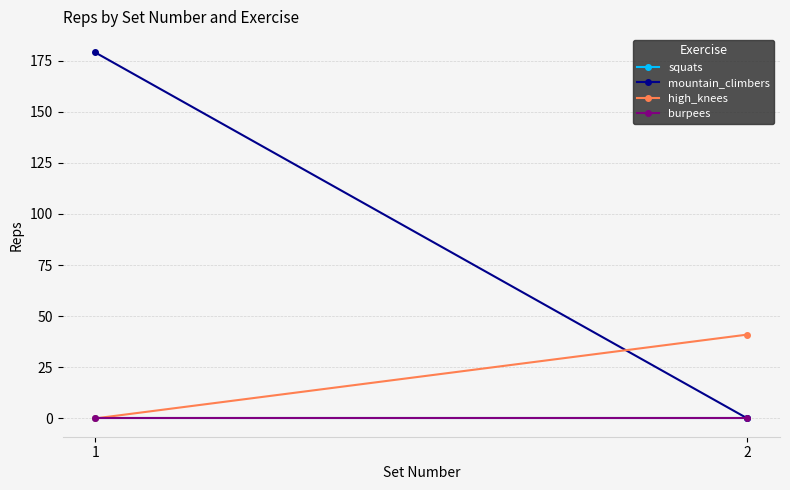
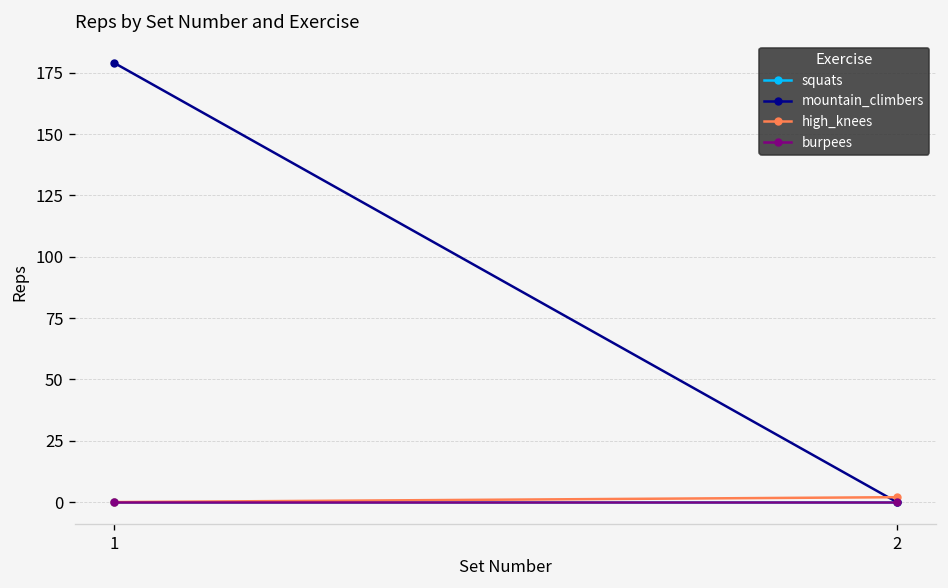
high_knees, 2: 41 -> 2
